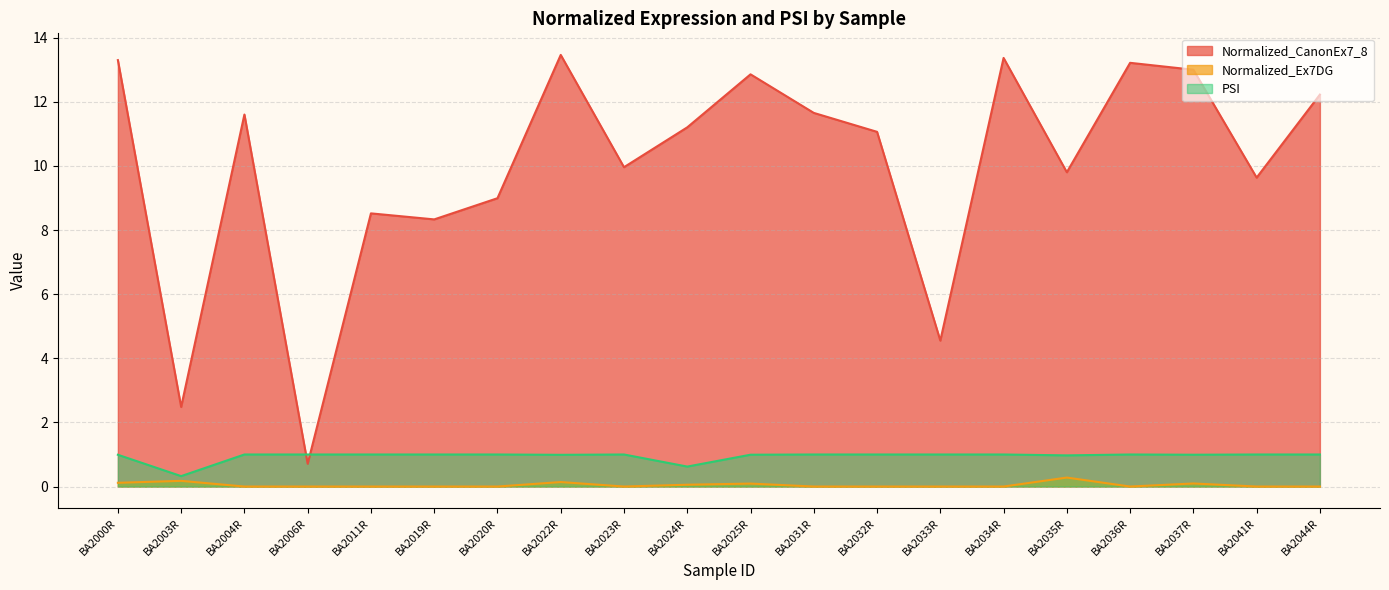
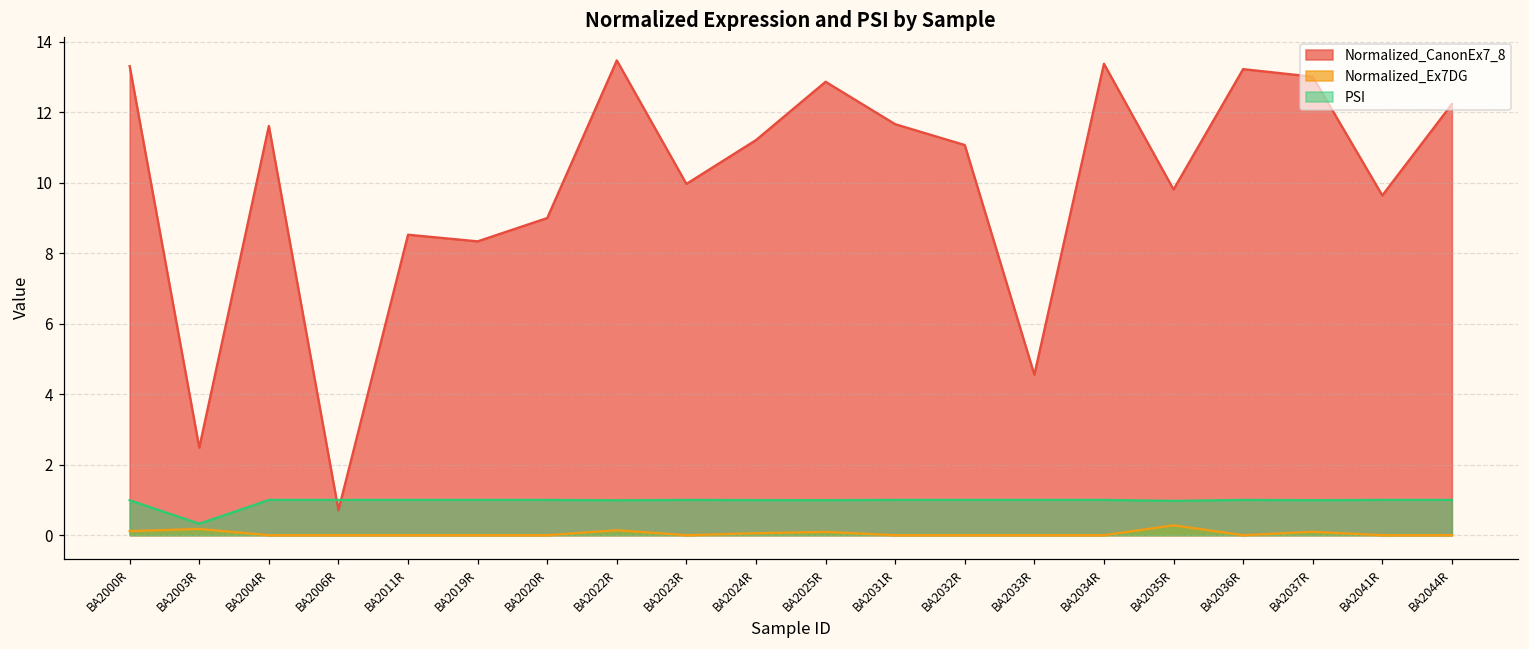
PSI, BA2024R: 0.6 -> 1.0
